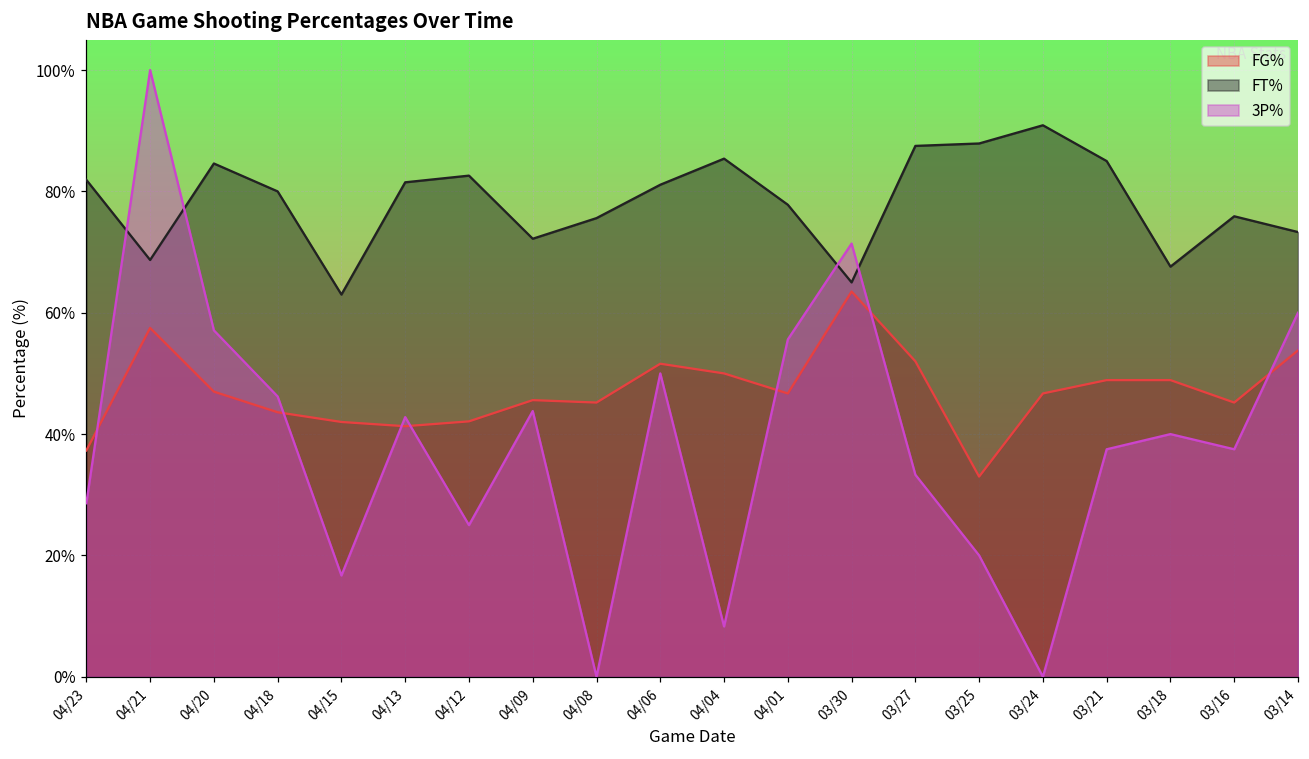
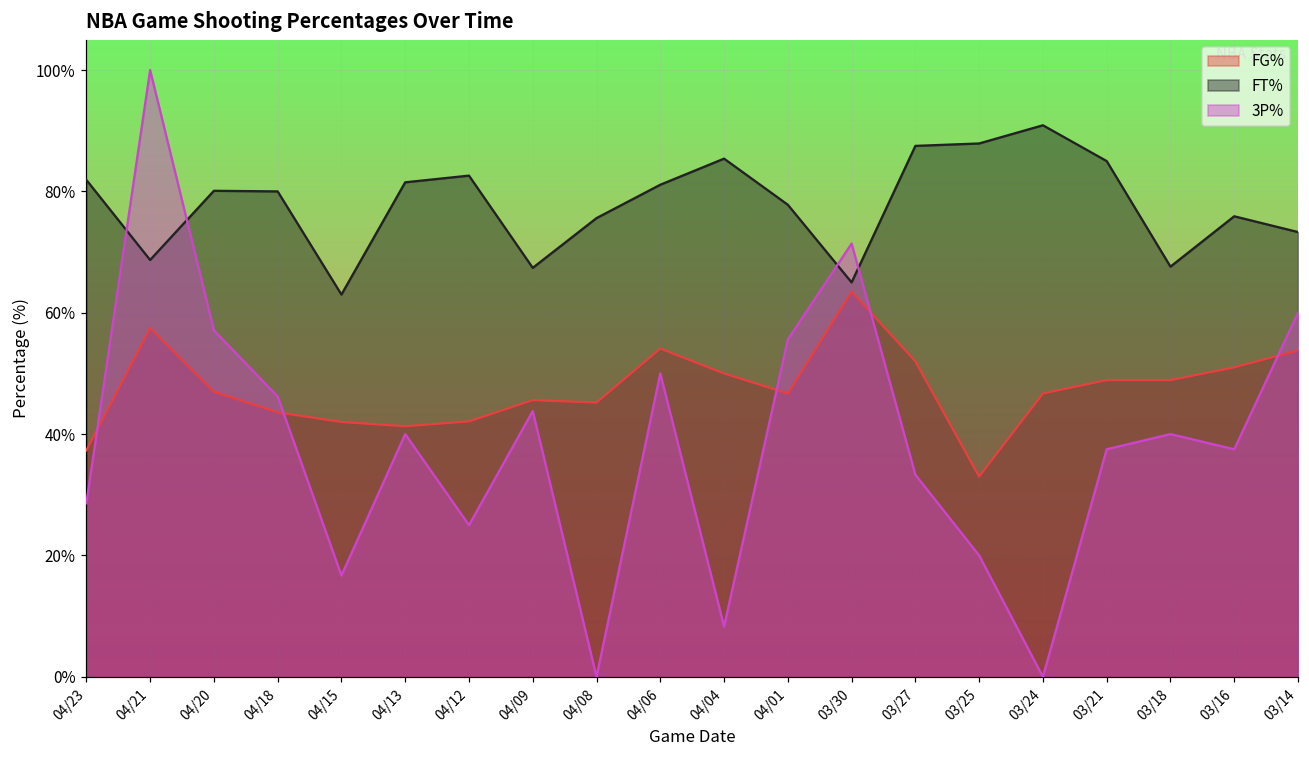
FT%, 04/20: 85% -> 80%
3P%, 04/13: 43% -> 40%
FT%, 04/09: 72% -> 67%
FG%, 04/06: 52% -> 54%
FG%, 03/16: 45% -> 51%
